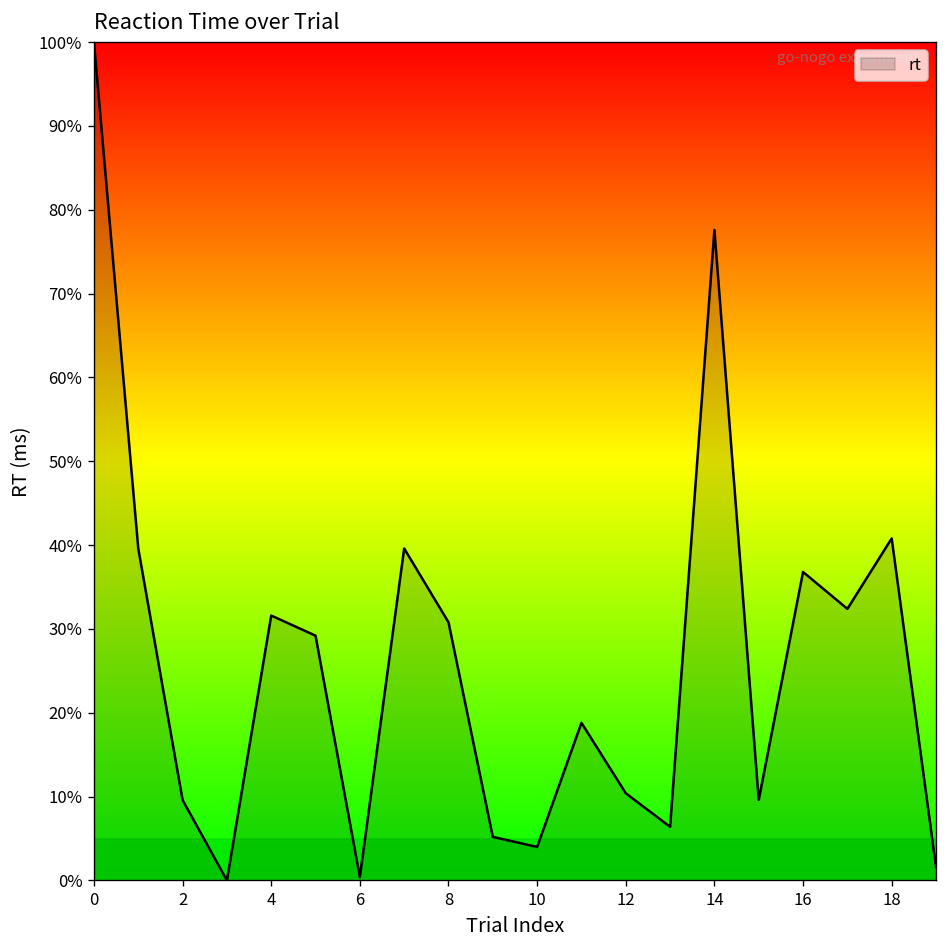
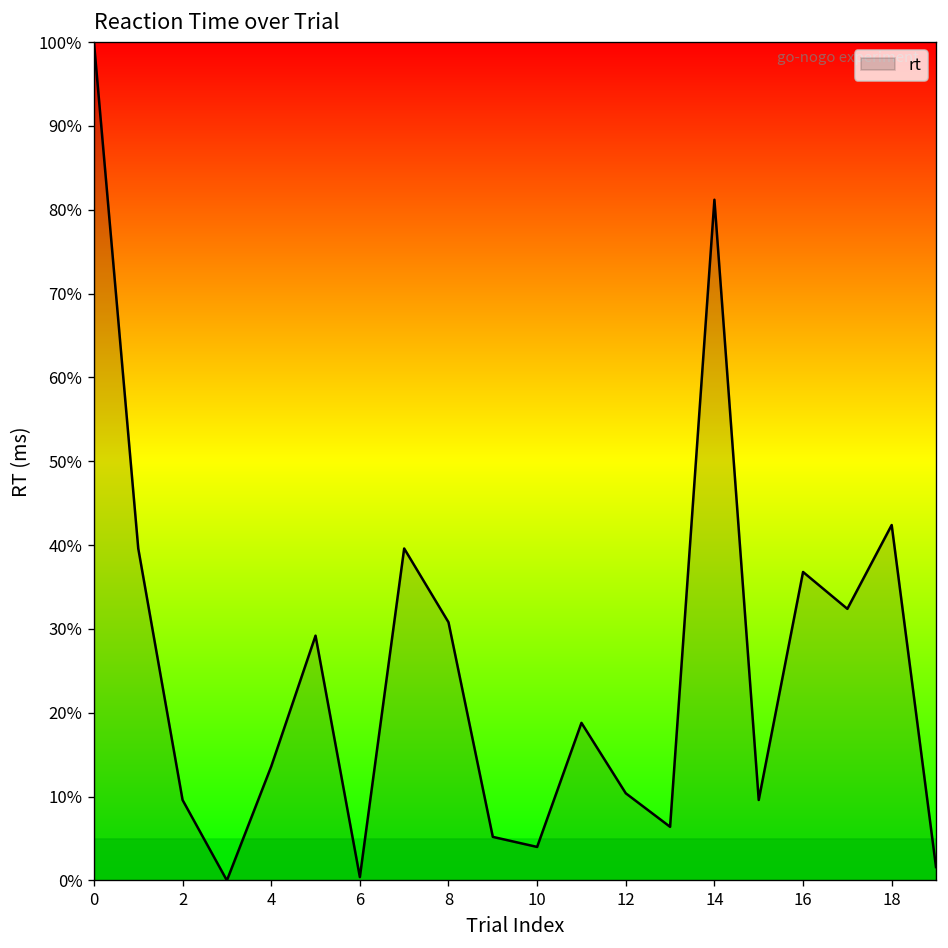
4: 32% -> 14%
14: 78% -> 81%
18: 41% -> 42%
